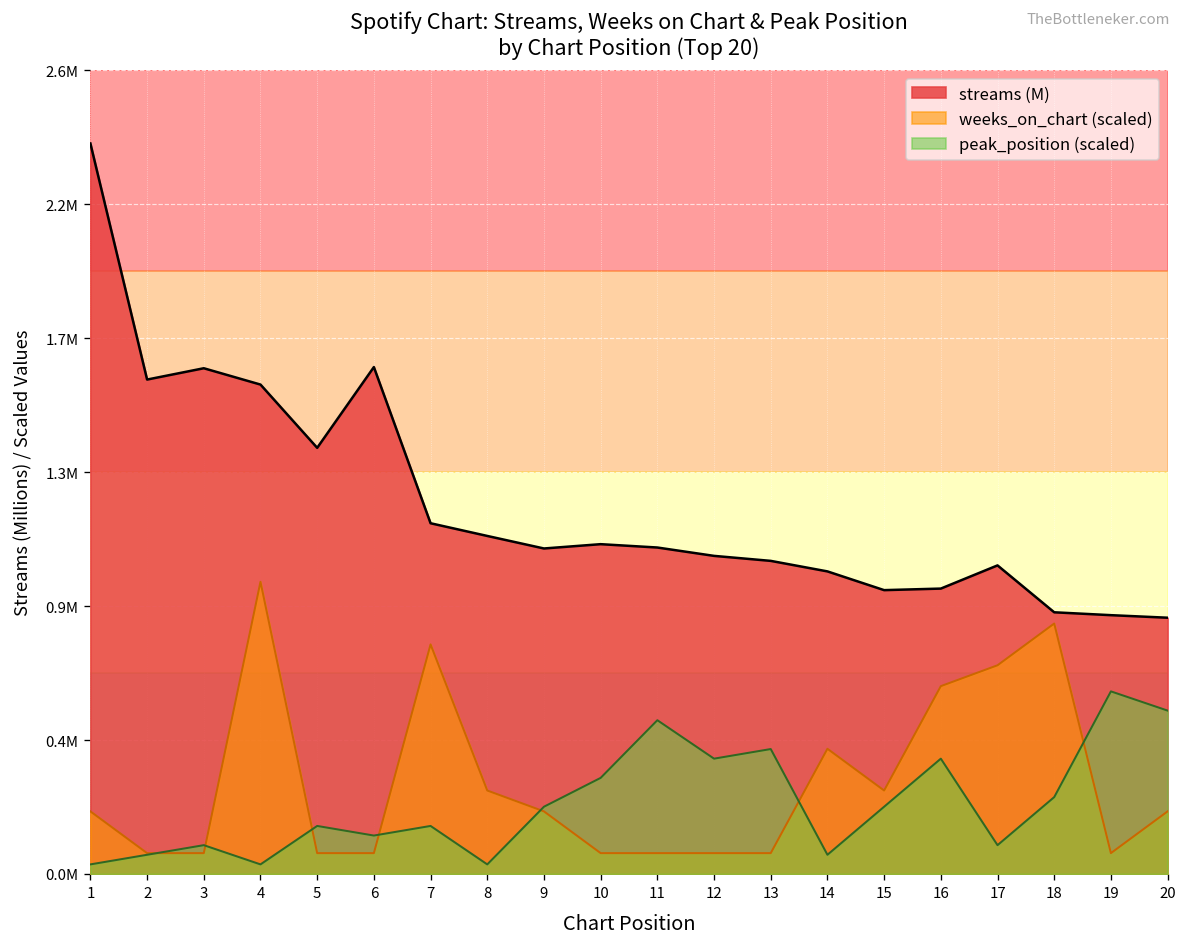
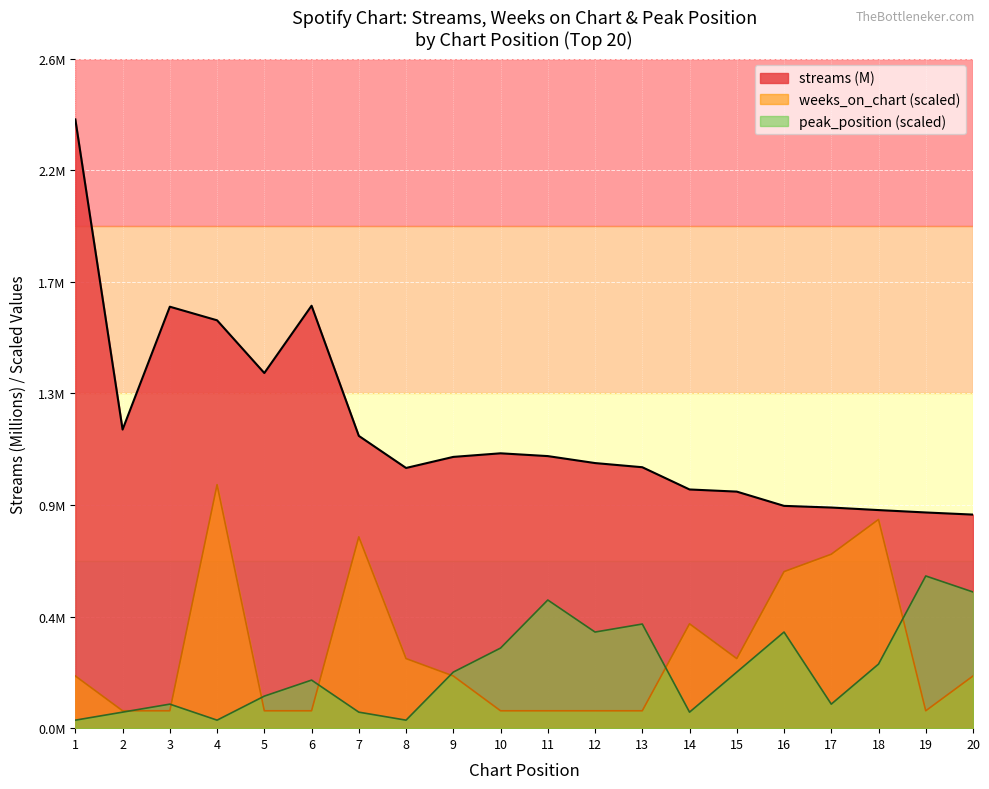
streams (M), 2: 1600000 -> 1160000
peak_position (scaled), 5: 160000 -> 120000
peak_position (scaled), 6: 120000 -> 190000
peak_position (scaled), 7: 160000 -> 60000
streams (M), 8: 1090000 -> 1010000
streams (M), 14: 980000 -> 930000
streams (M), 16: 920000 -> 860000
streams (M), 17: 1000000 -> 860000
